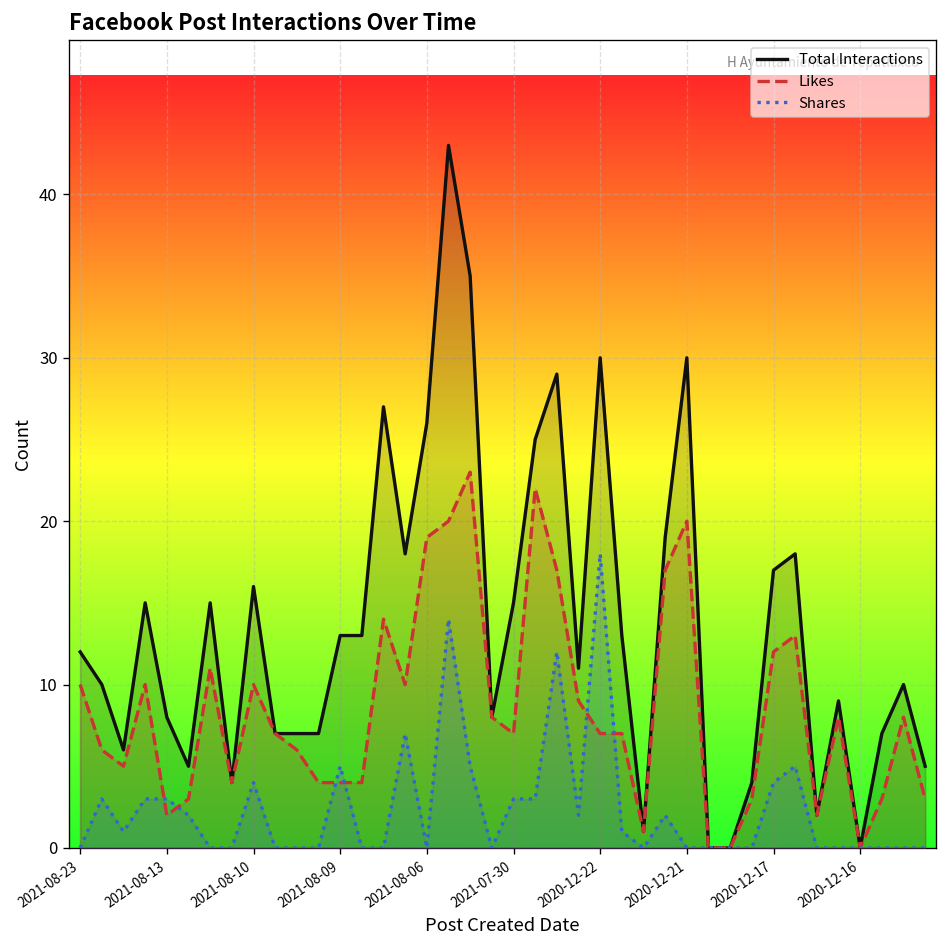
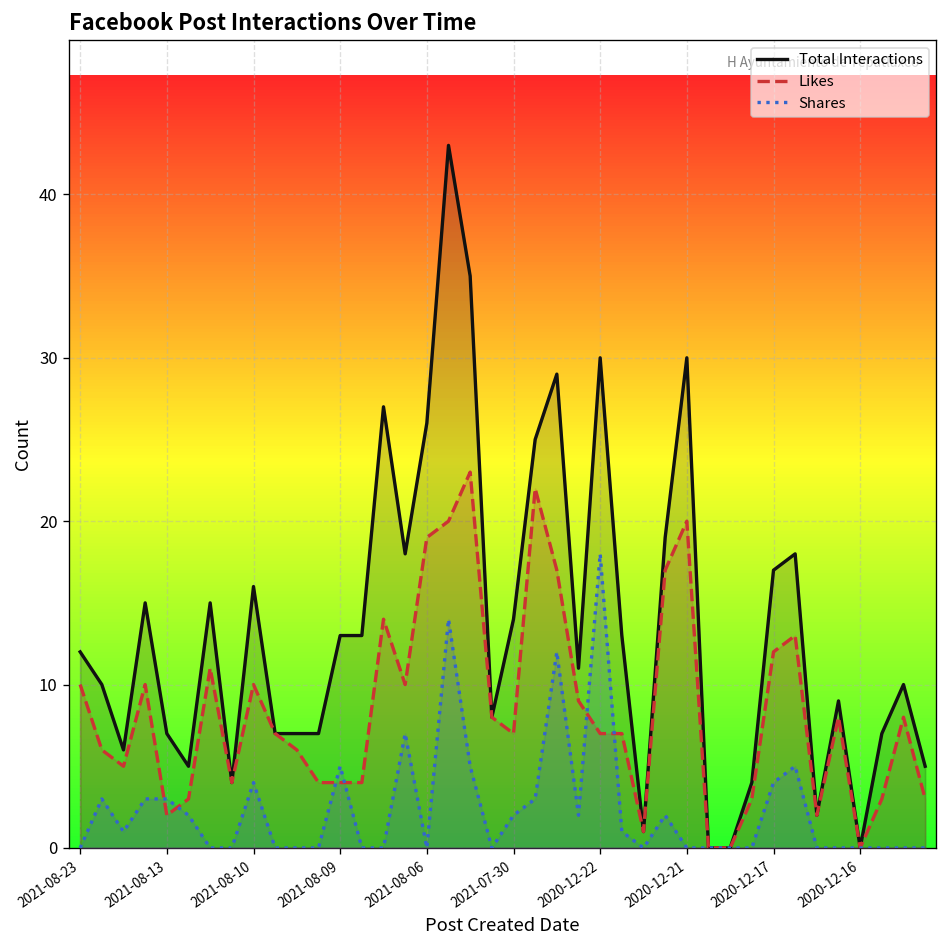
Total Interactions, 2021-08-13: 8 -> 7
Total Interactions, 2021-07-30: 15 -> 14
Shares, 2021-07-30: 3 -> 2
